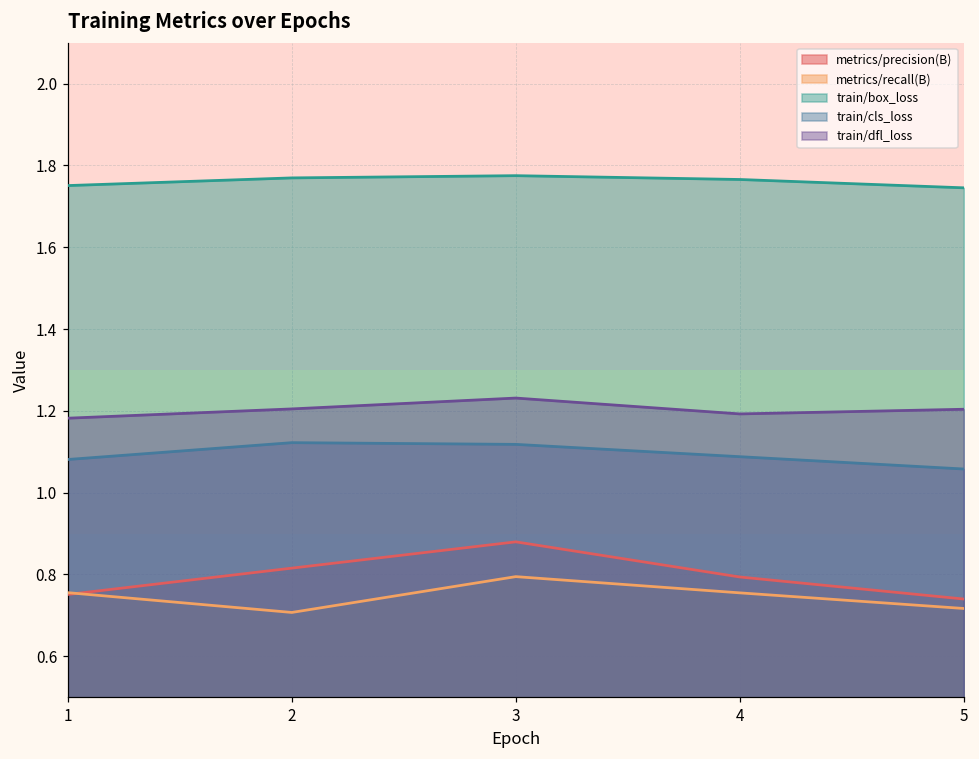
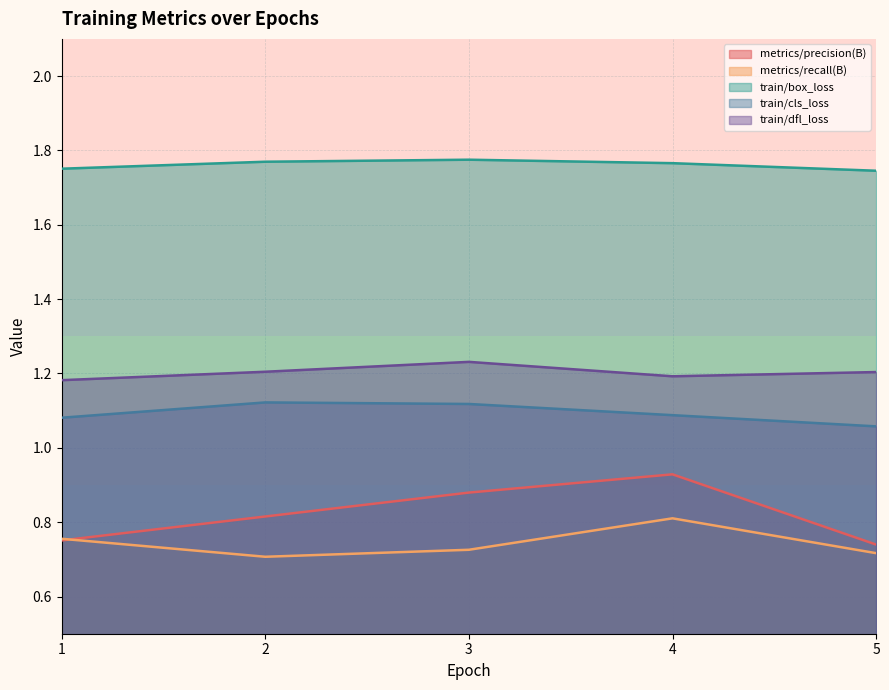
metrics/recall(B), 3: 0.79 -> 0.73
metrics/precision(B), 4: 0.79 -> 0.93
metrics/recall(B), 4: 0.75 -> 0.81
